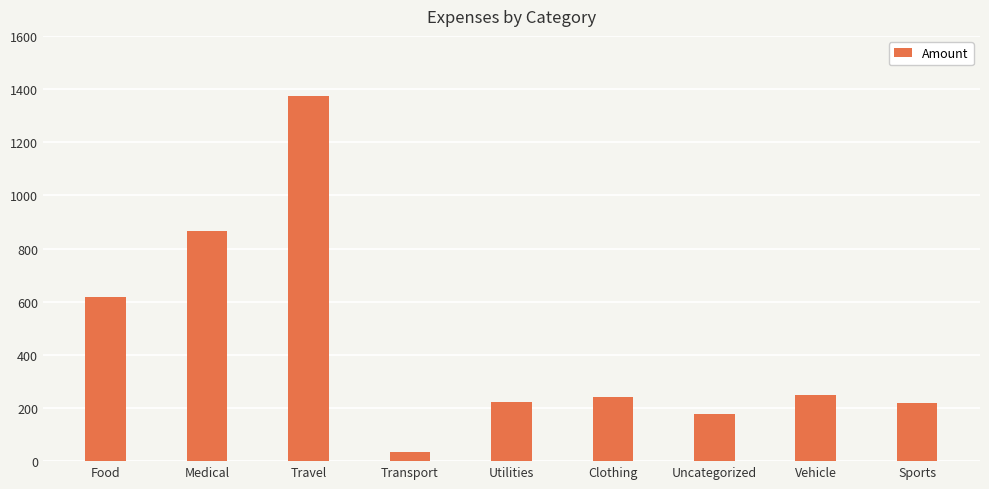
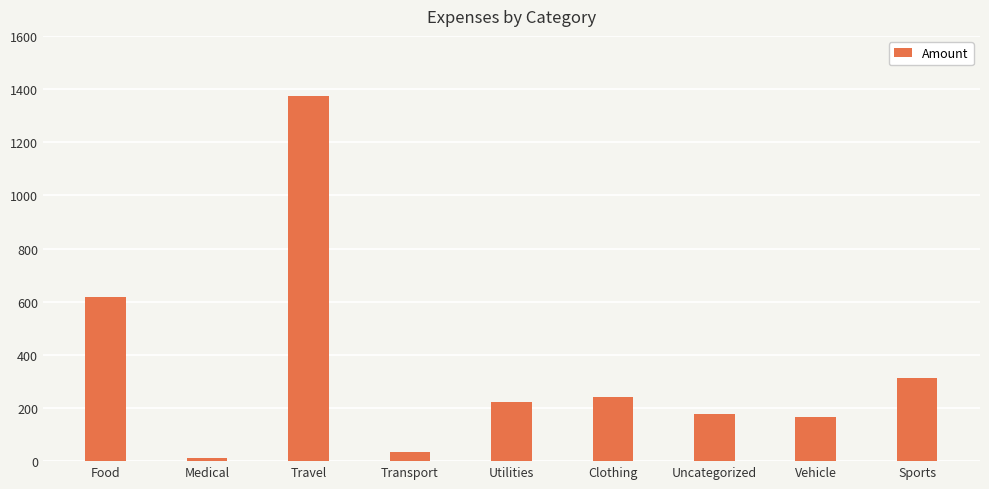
Medical: 870 -> 10
Vehicle: 250 -> 170
Sports: 220 -> 310
